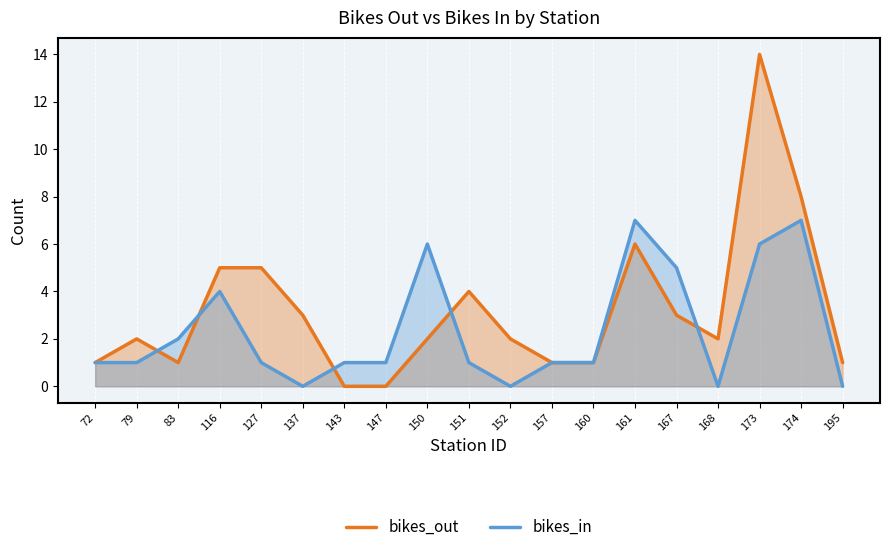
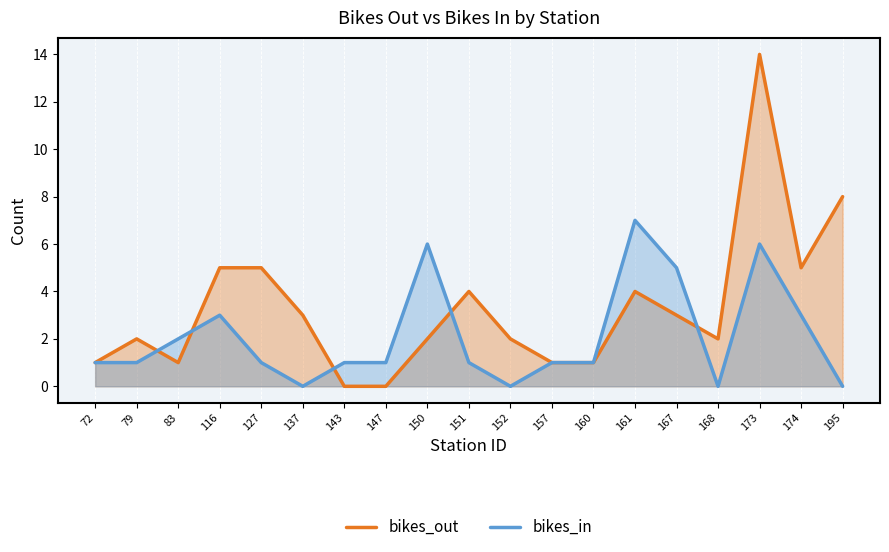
bikes_in, 116: 4 -> 3
bikes_out, 161: 6 -> 4
bikes_out, 174: 8 -> 5
bikes_in, 174: 7 -> 3
bikes_out, 195: 1 -> 8
